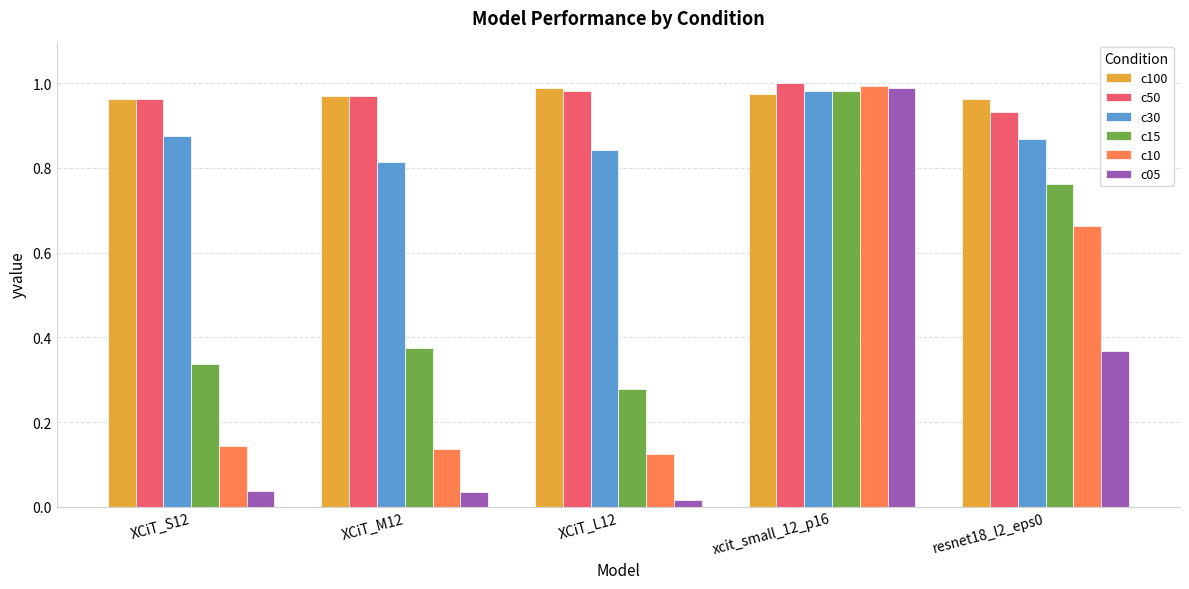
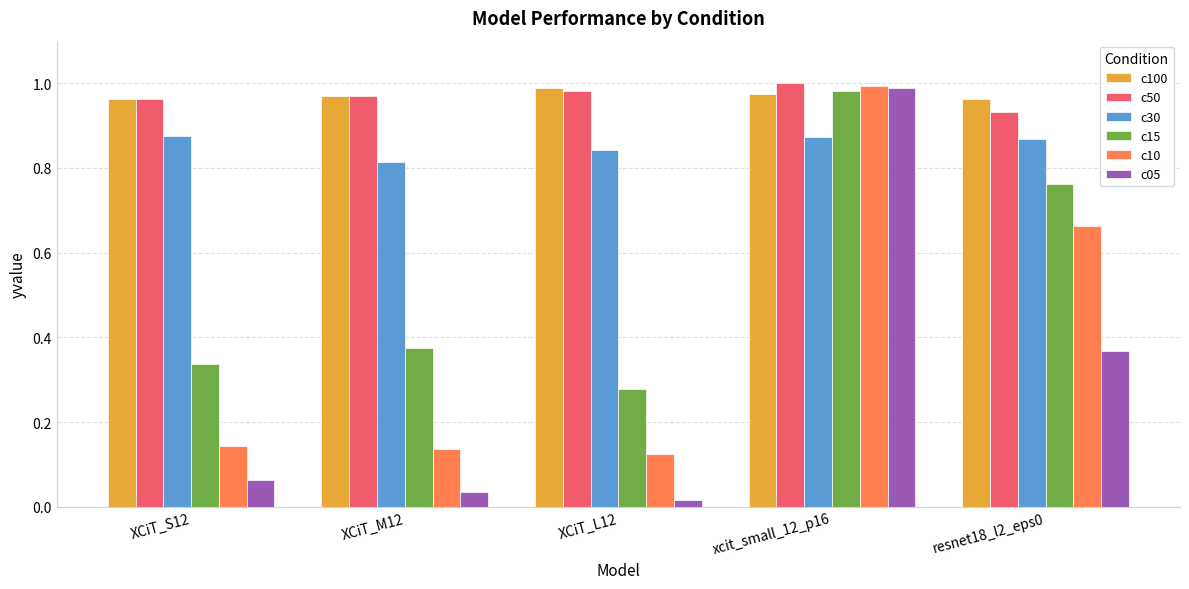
c05, XCiT_S12: 0.04 -> 0.06
c30, xcit_small_12_p16: 0.98 -> 0.87
